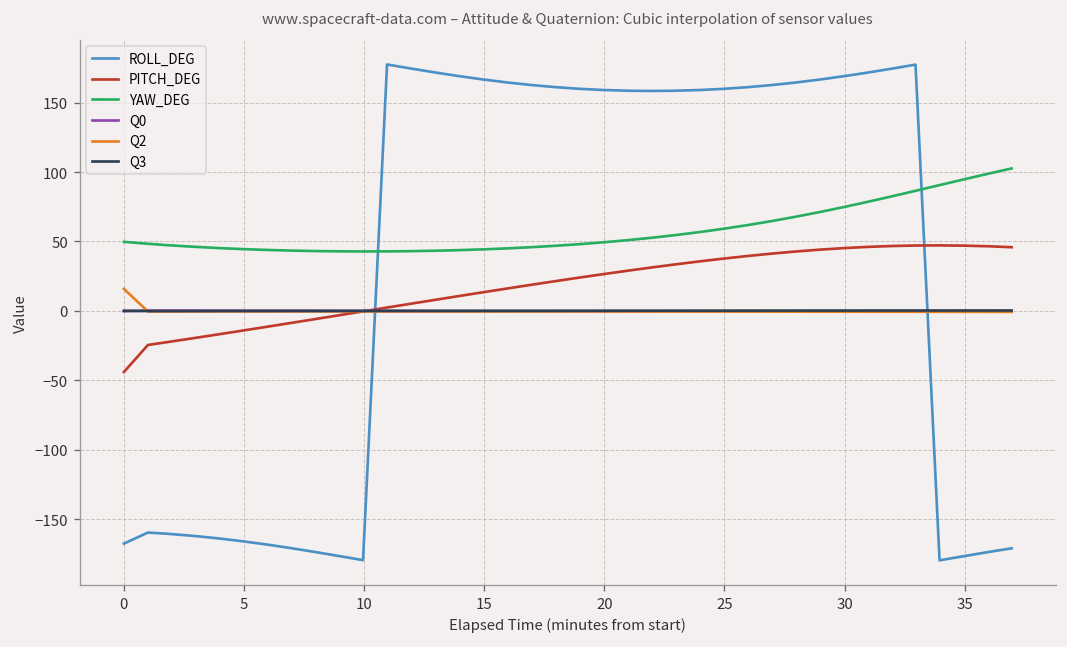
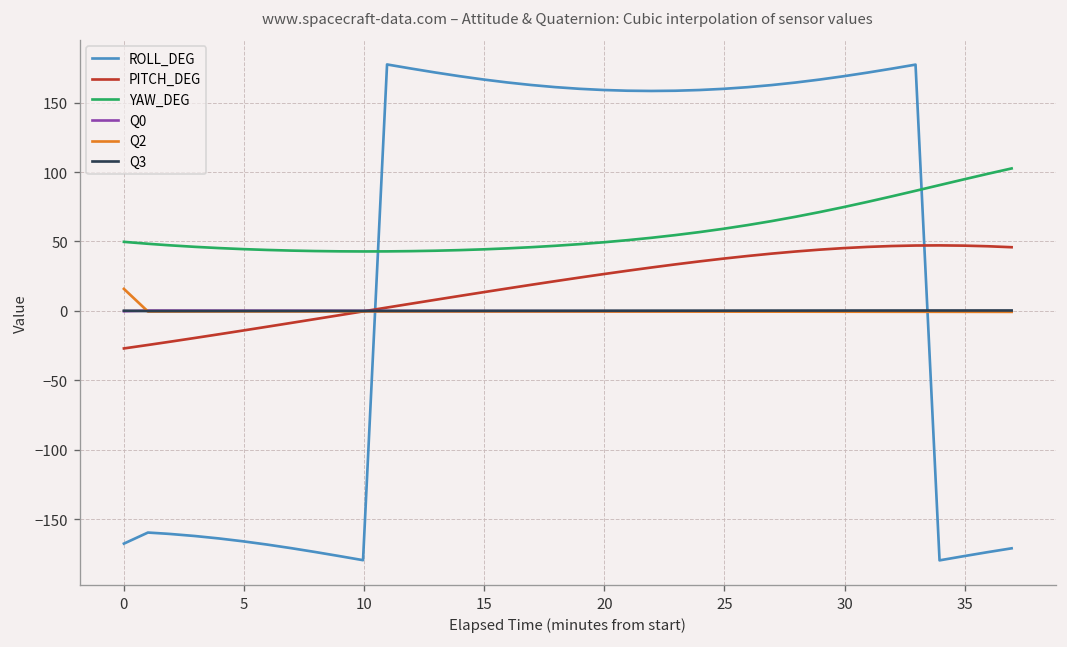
PITCH_DEG, 0: -44 -> -27
